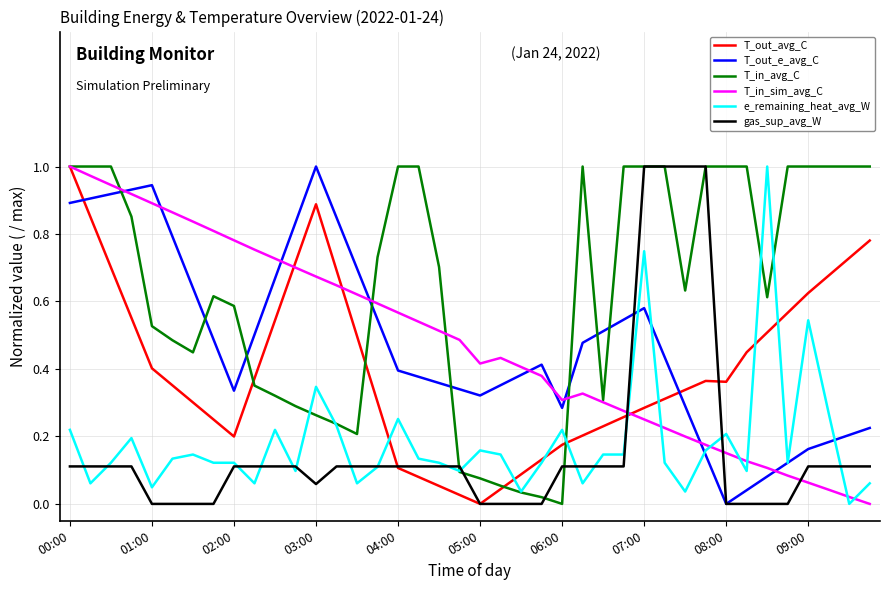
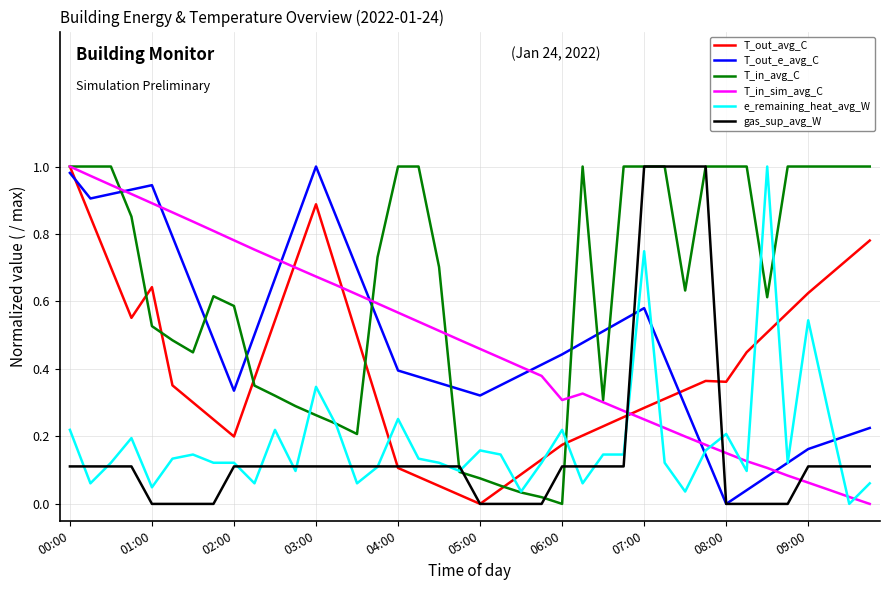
T_out_e_avg_C, 00:00: 0.89 -> 0.98
T_out_avg_C, 01:00: 0.40 -> 0.64
gas_sup_avg_W, 03:00: 0.06 -> 0.11
T_in_sim_avg_C, 05:00: 0.42 -> 0.46
T_out_e_avg_C, 06:00: 0.28 -> 0.44
